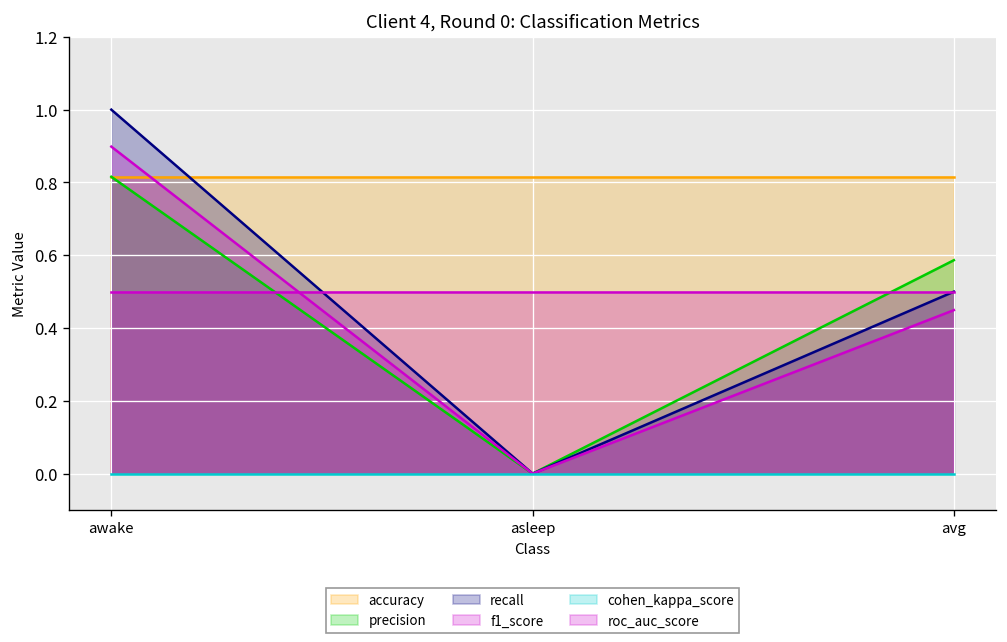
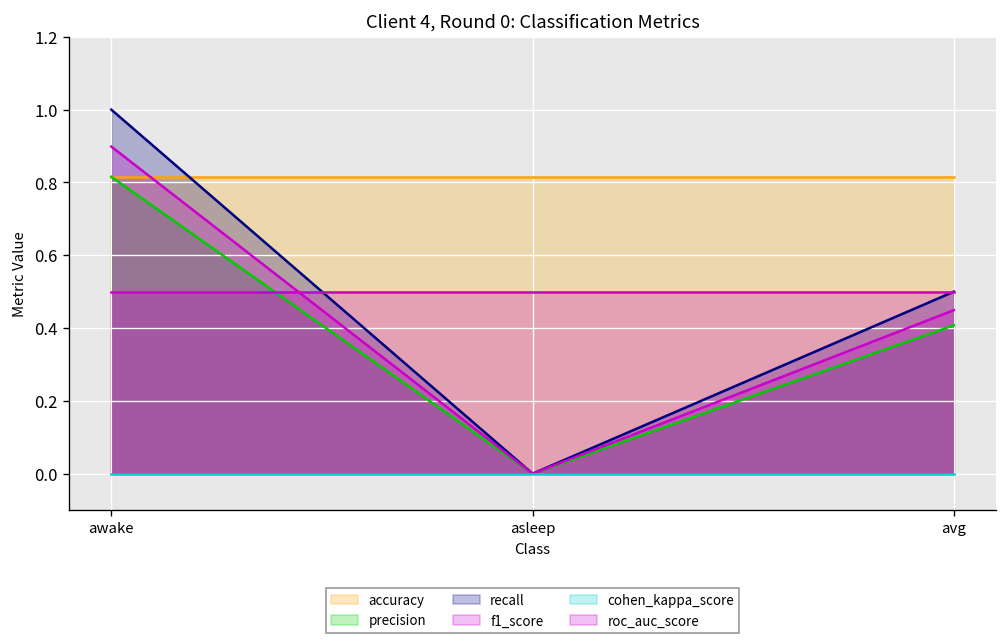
precision, avg: 0.59 -> 0.41
